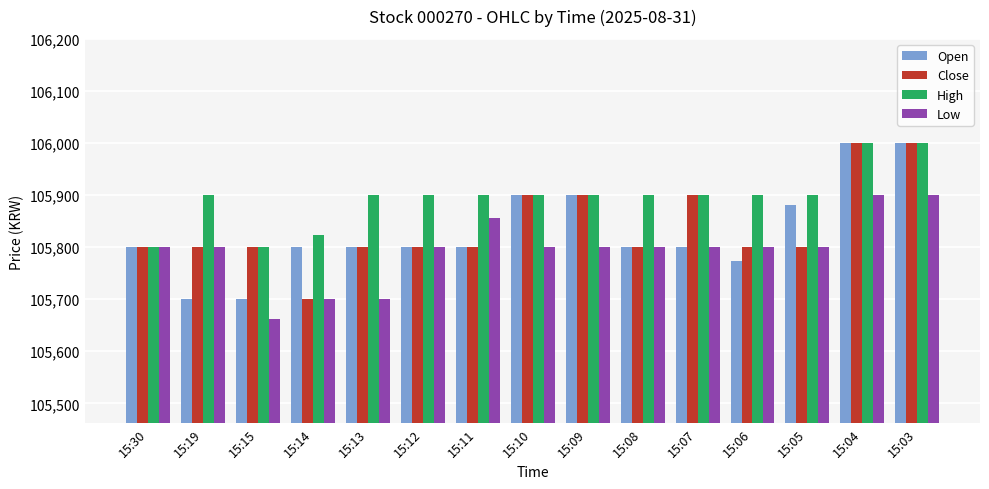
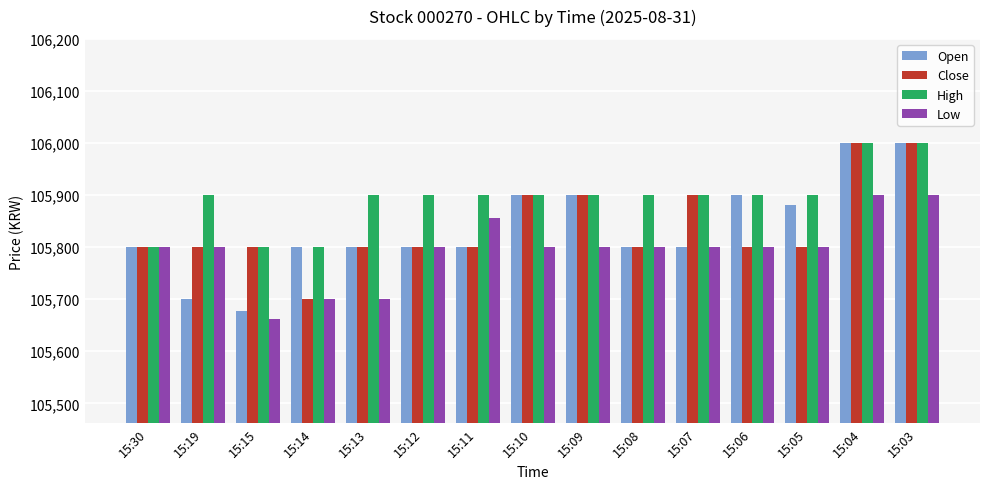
Open, 15:15: 105,700 -> 105,680
High, 15:14: 105,820 -> 105,800
Open, 15:06: 105,770 -> 105,900
